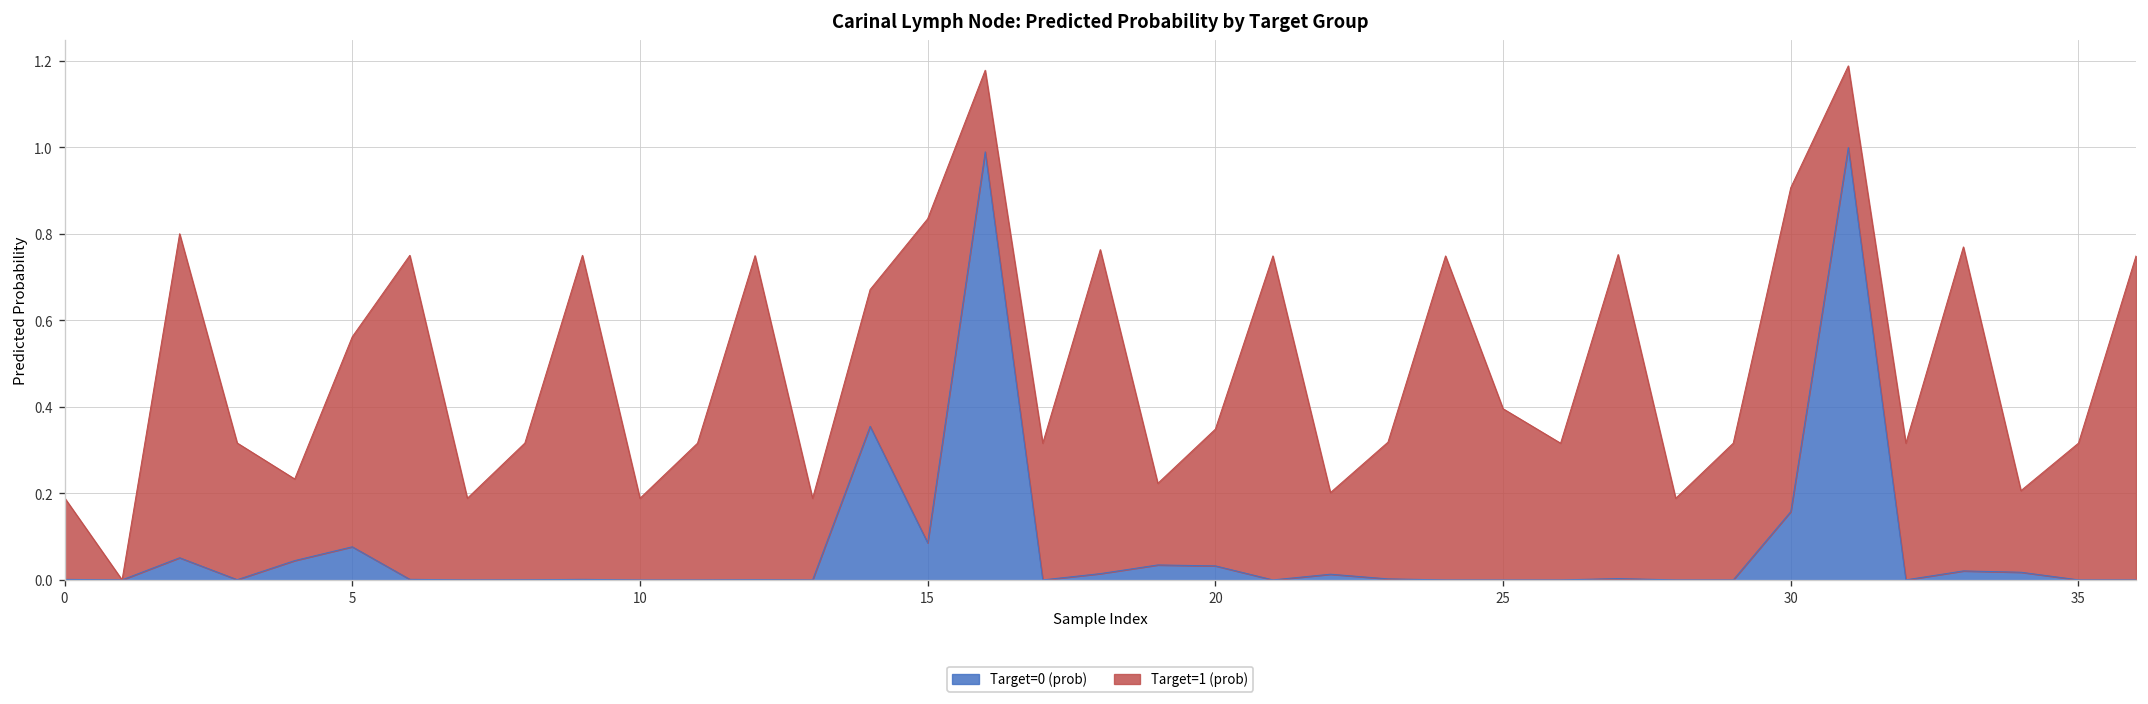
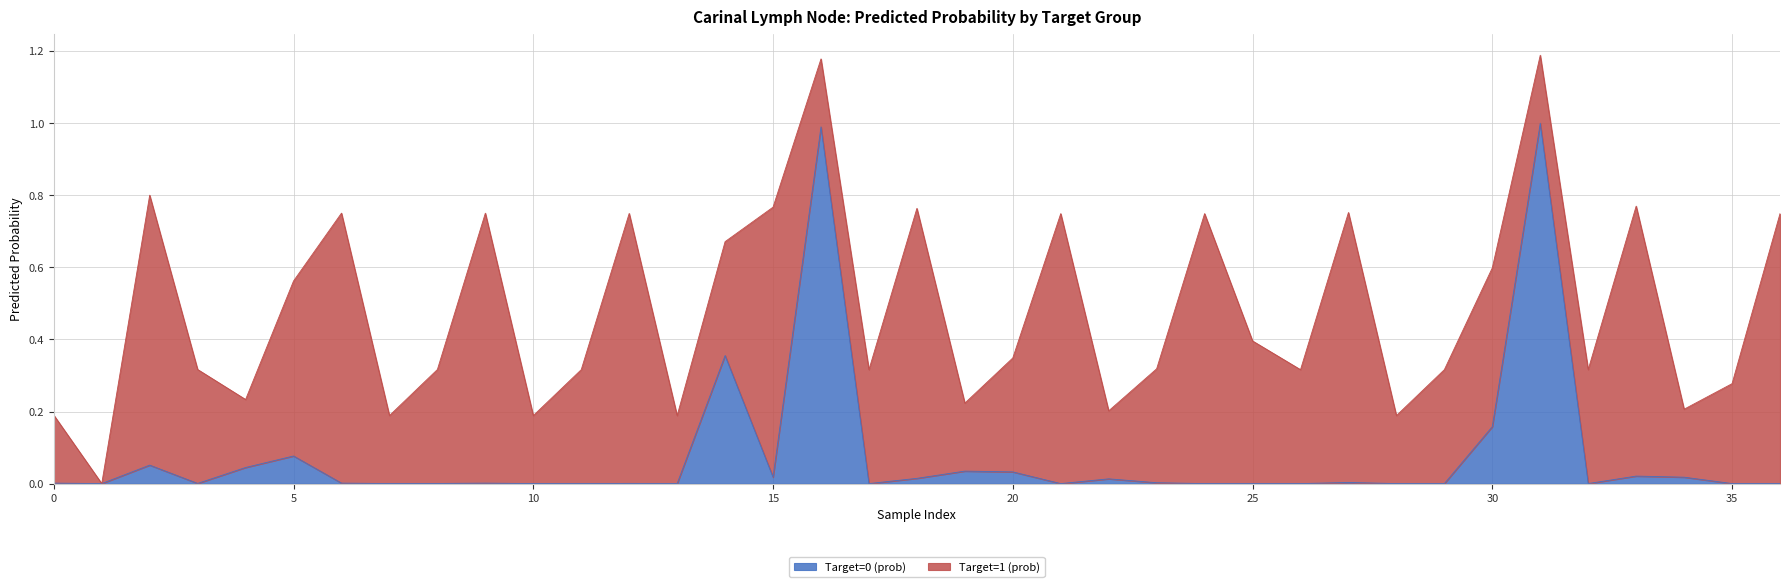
Target=0 (prob), 15: 0.09 -> 0.02
Target=1 (prob), 30: 0.75 -> 0.44
Target=1 (prob), 35: 0.32 -> 0.28
